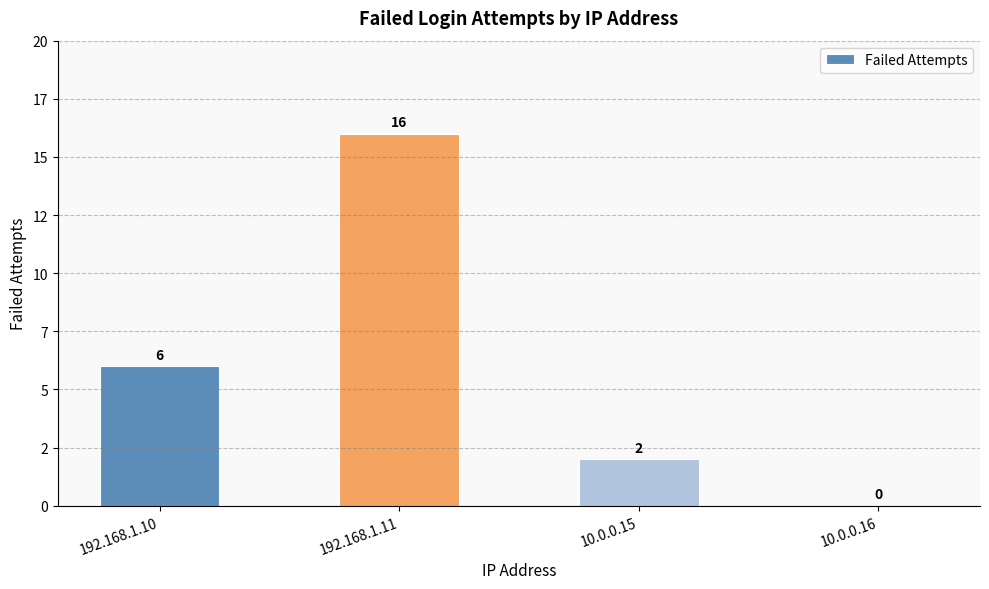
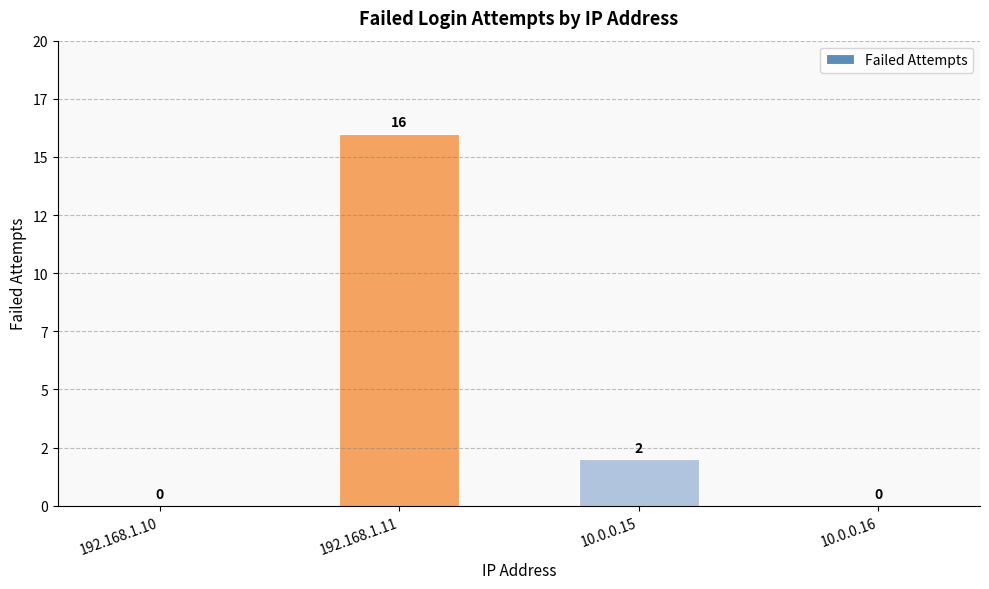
192.168.1.10: 6 -> 0
